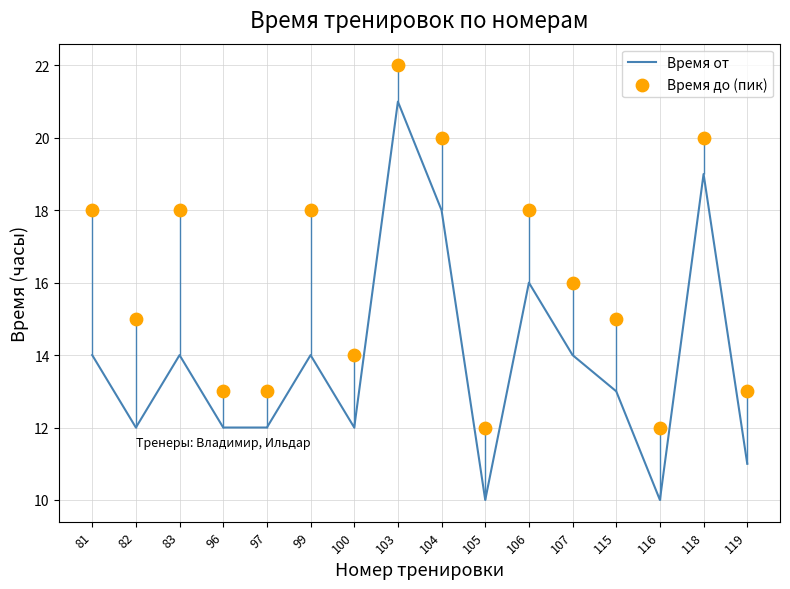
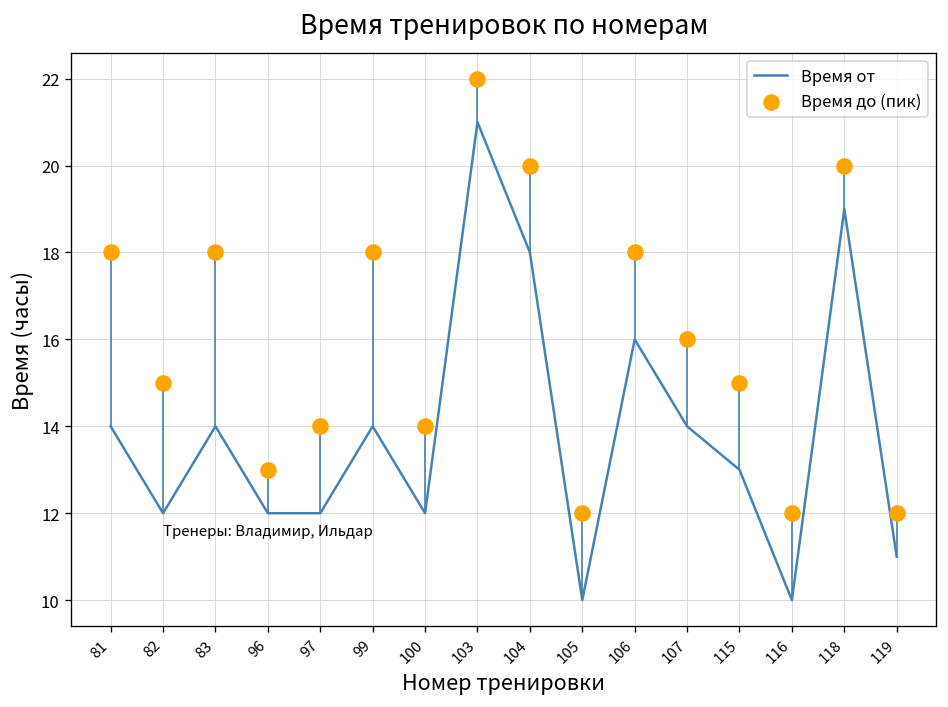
Время до (пик), 97: 13 -> 14
Время до (пик), 119: 13 -> 12
